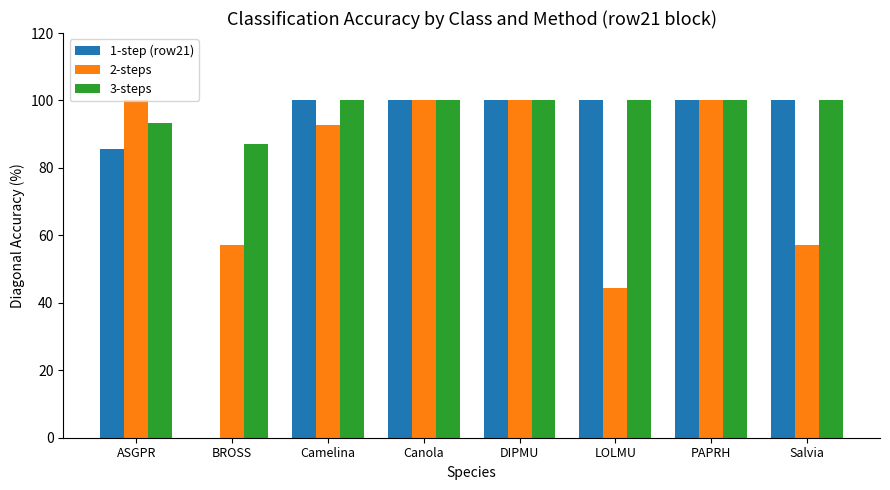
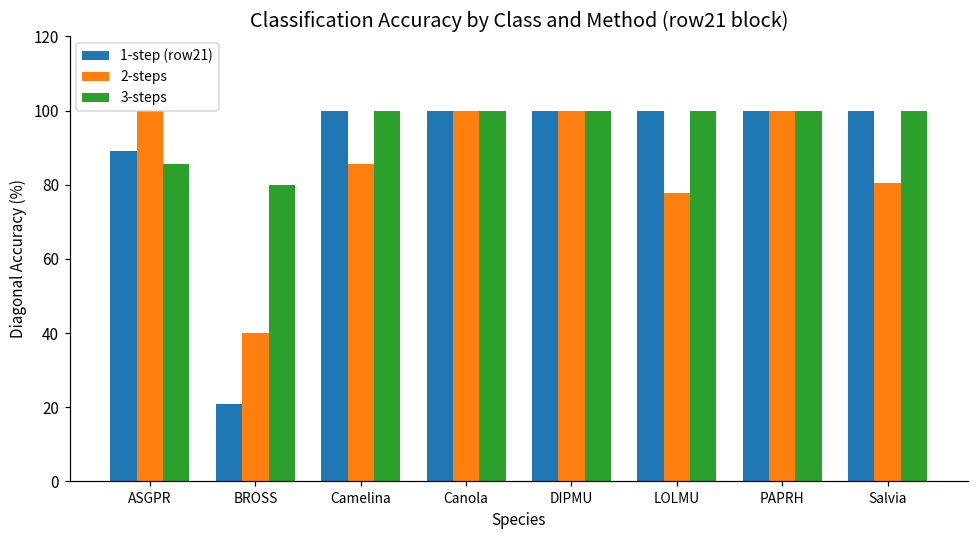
1-step (row21), ASGPR: 86 -> 89
3-steps, ASGPR: 93 -> 86
1-step (row21), BROSS: 0 -> 21
2-steps, BROSS: 57 -> 40
3-steps, BROSS: 87 -> 80
2-steps, Camelina: 93 -> 86
2-steps, LOLMU: 44 -> 78
2-steps, Salvia: 57 -> 80
